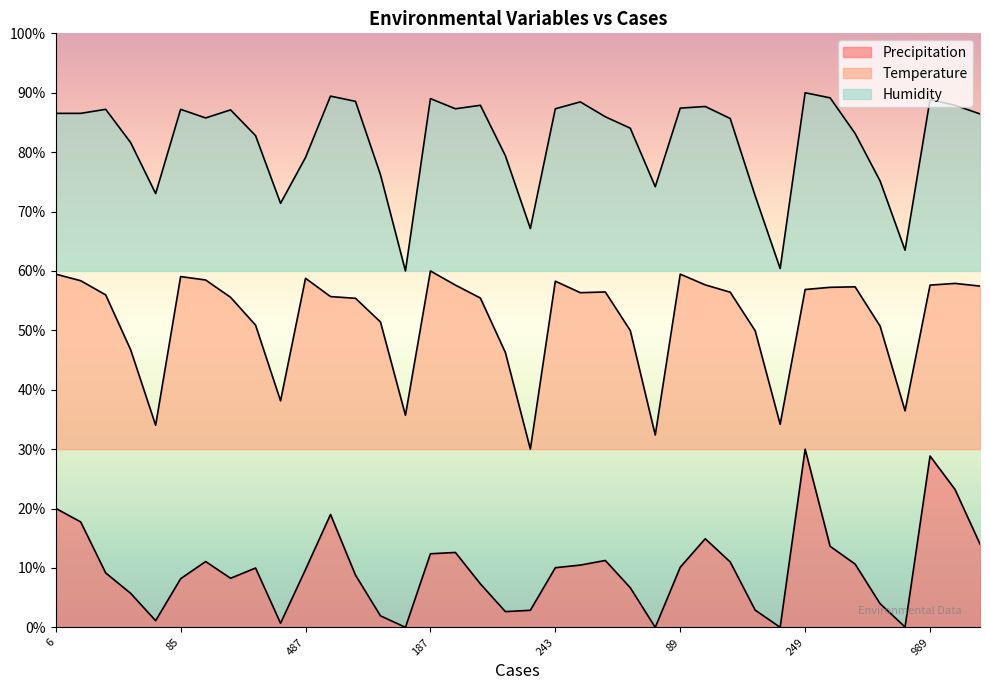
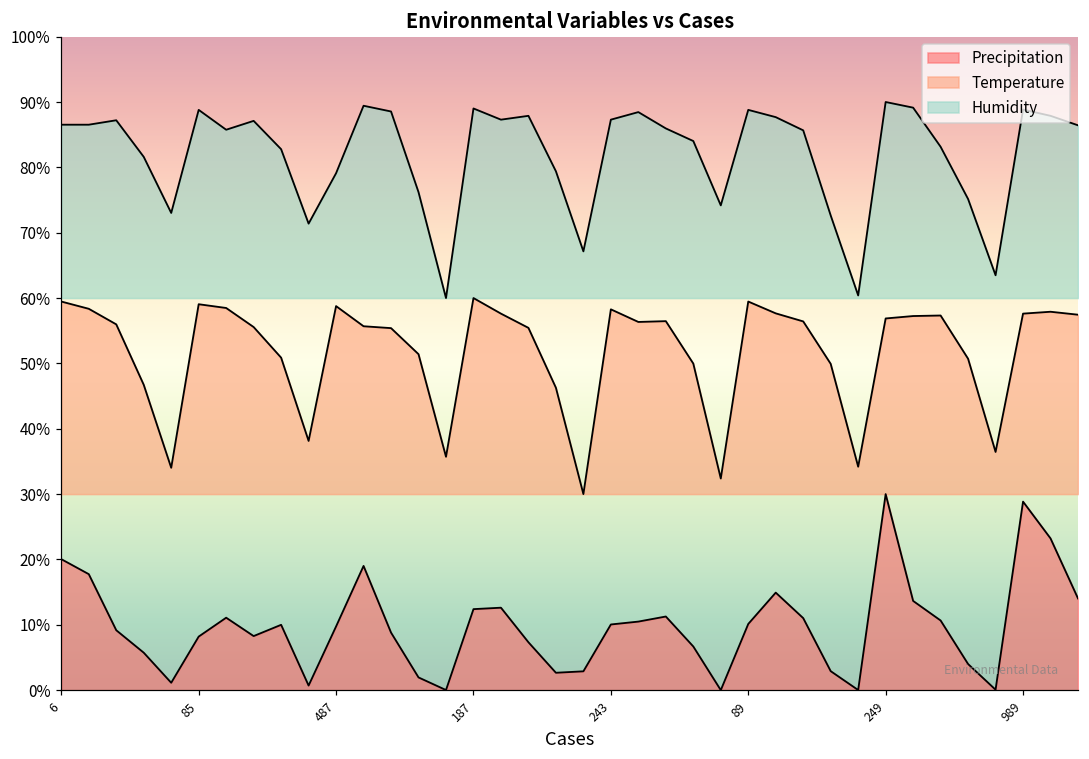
Humidity, 85: 87% -> 89%
Humidity, 89: 87% -> 89%
